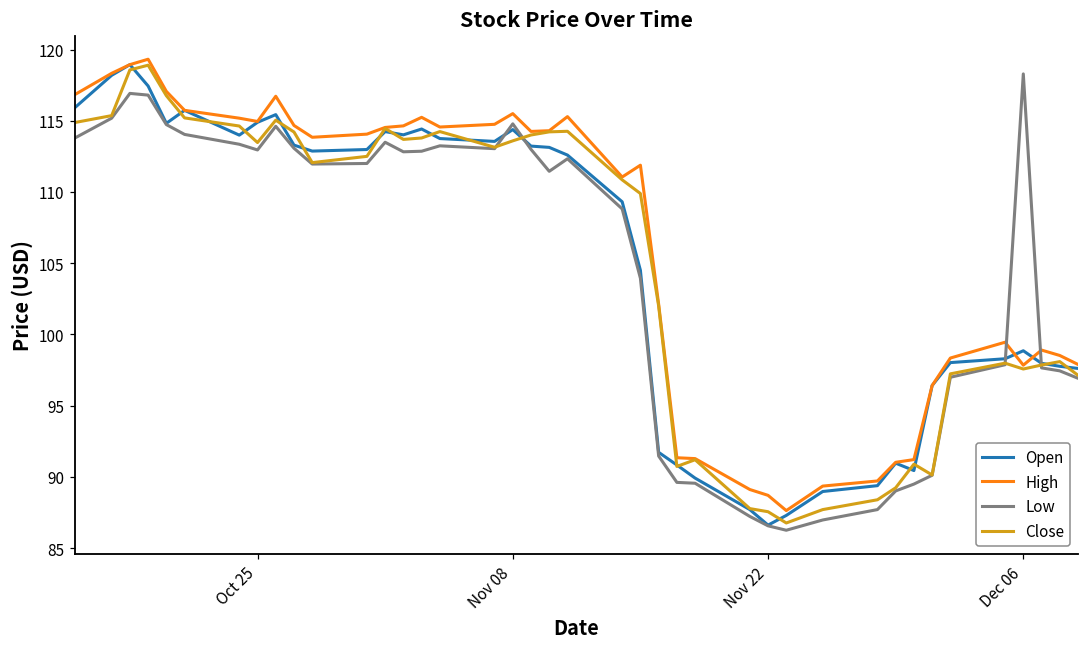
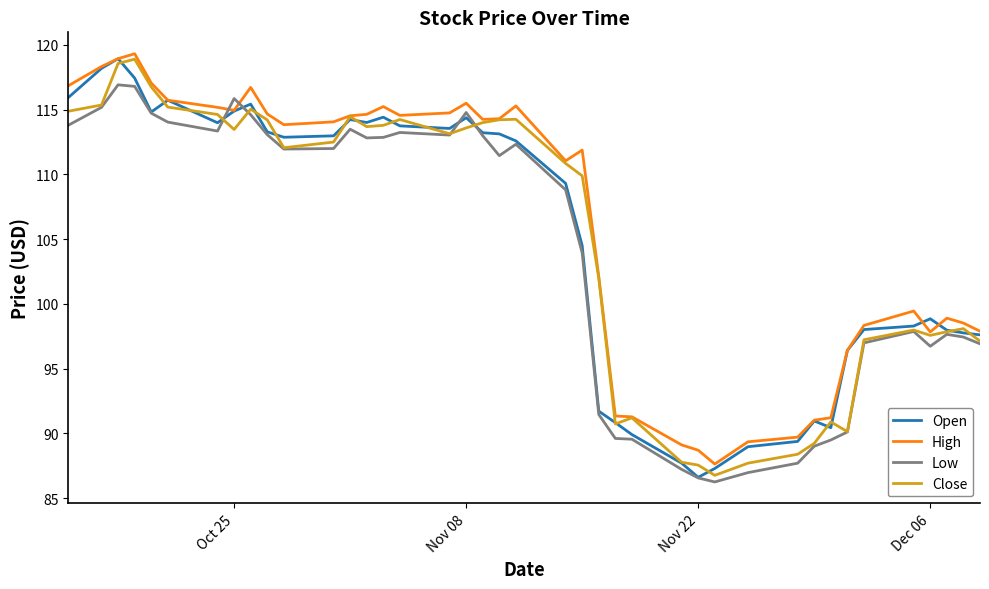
Low, Oct 25: 112.9 -> 115.9
Low, Dec 06: 118.3 -> 96.7
